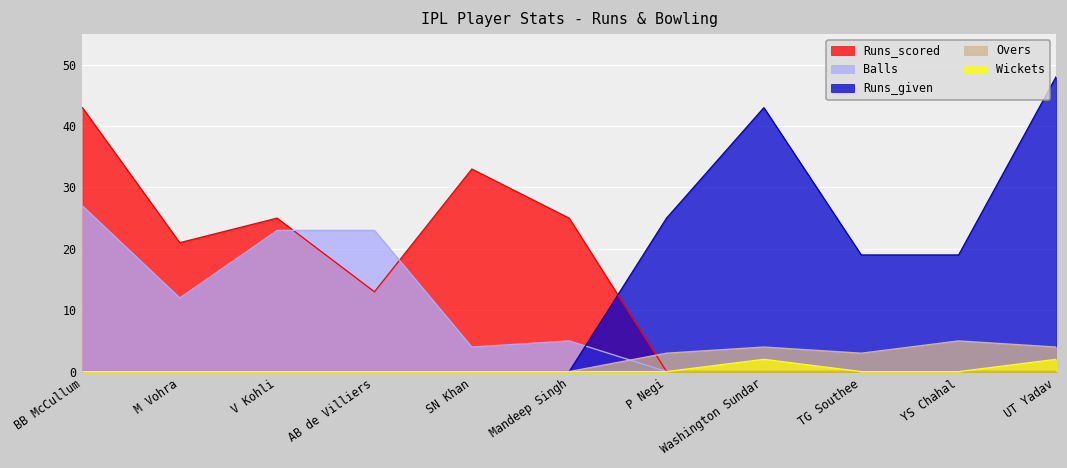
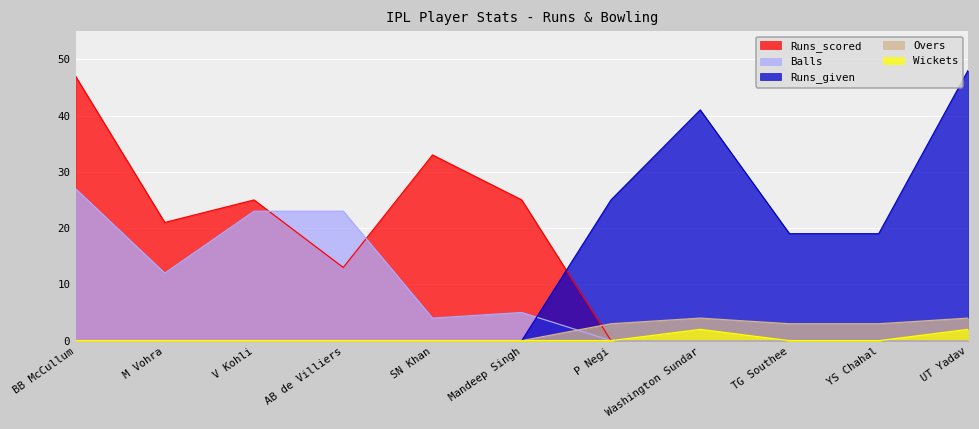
Runs_scored, BB McCullum: 43 -> 47
Runs_given, Washington Sundar: 43 -> 41
Overs, YS Chahal: 5 -> 3
